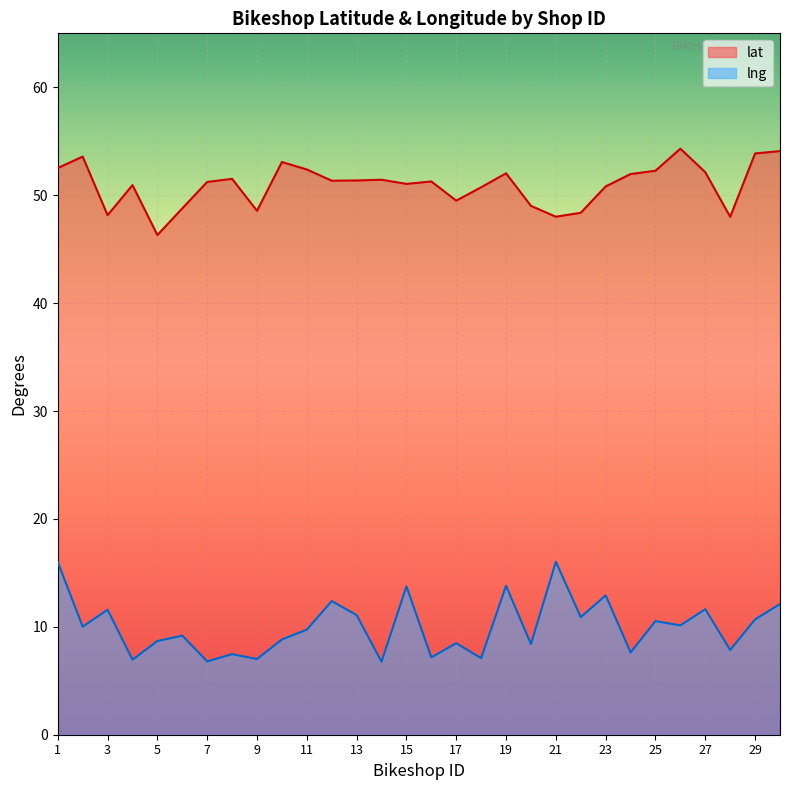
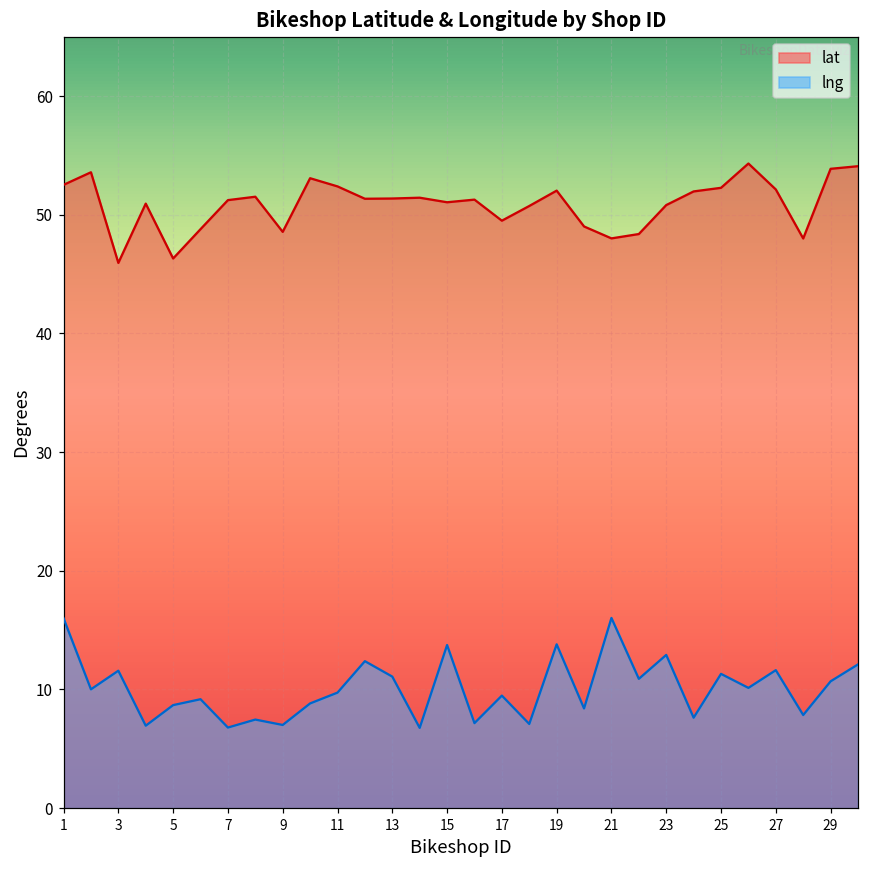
lat, 3: 48.2 -> 45.9
lng, 17: 8.5 -> 9.5
lng, 25: 10.5 -> 11.3
